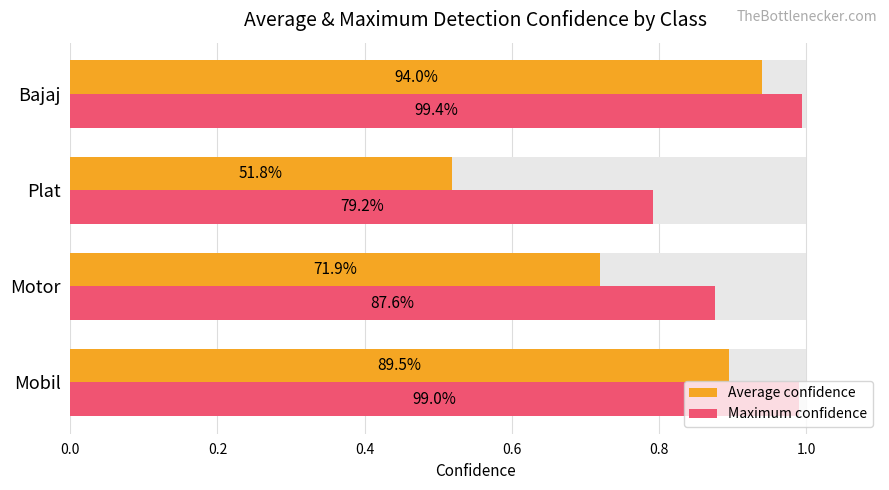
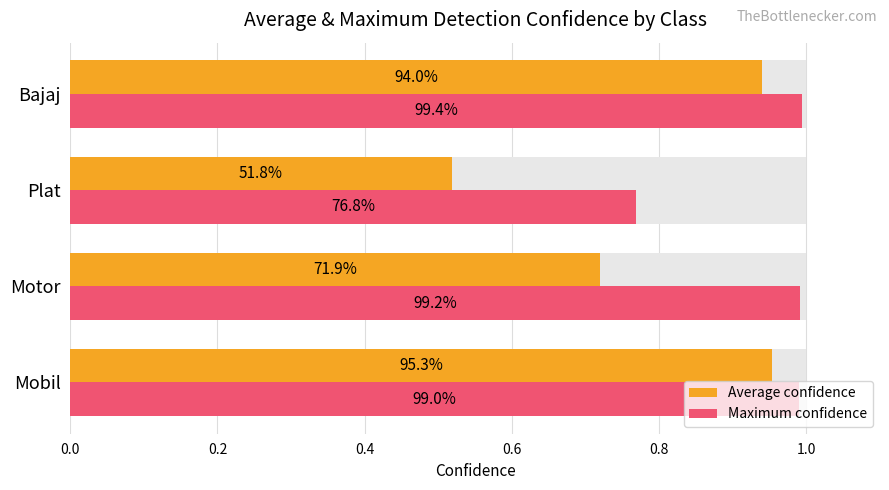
Maximum confidence, Plat: 79.2% -> 76.8%
Maximum confidence, Motor: 87.6% -> 99.2%
Average confidence, Mobil: 89.5% -> 95.3%
